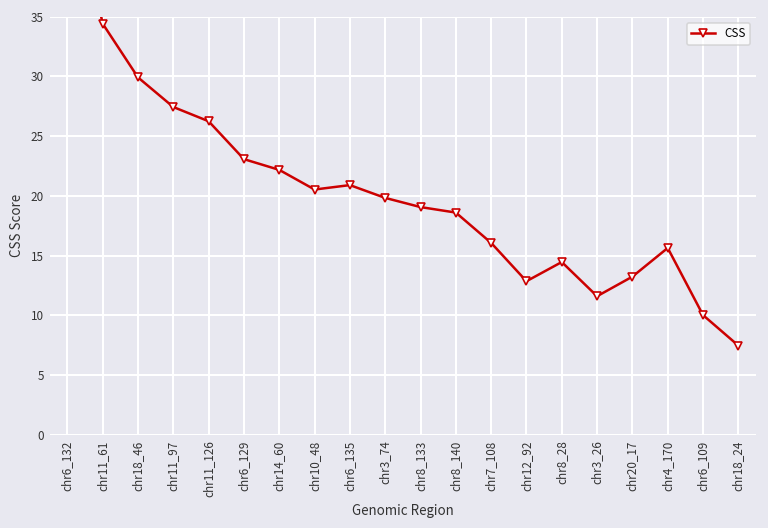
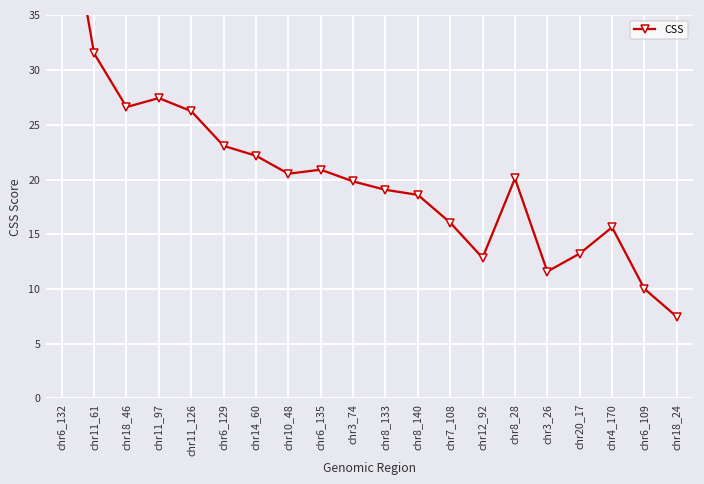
chr11_61: 34 -> 32
chr18_46: 30 -> 27
chr8_28: 14 -> 20
